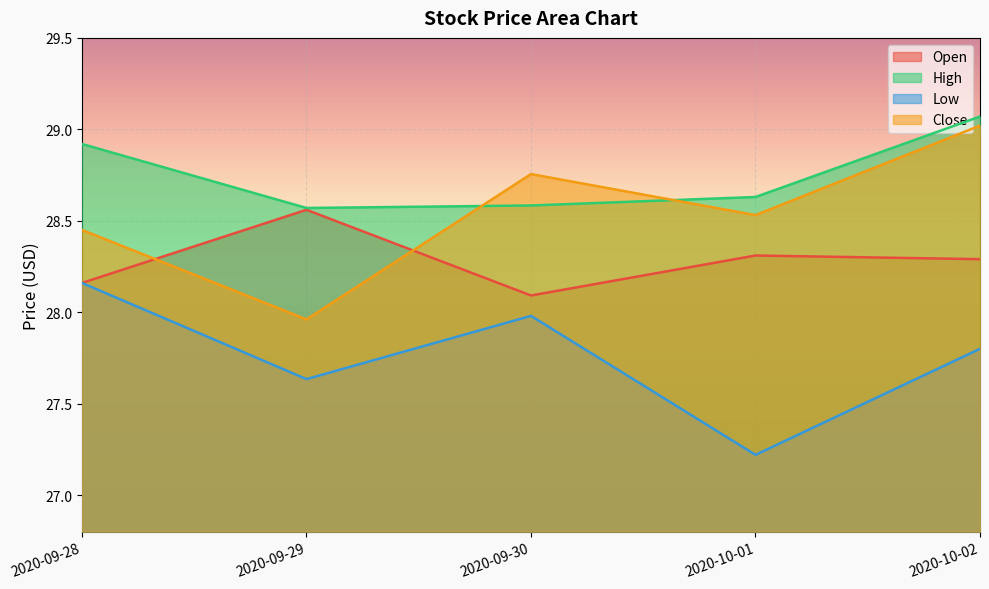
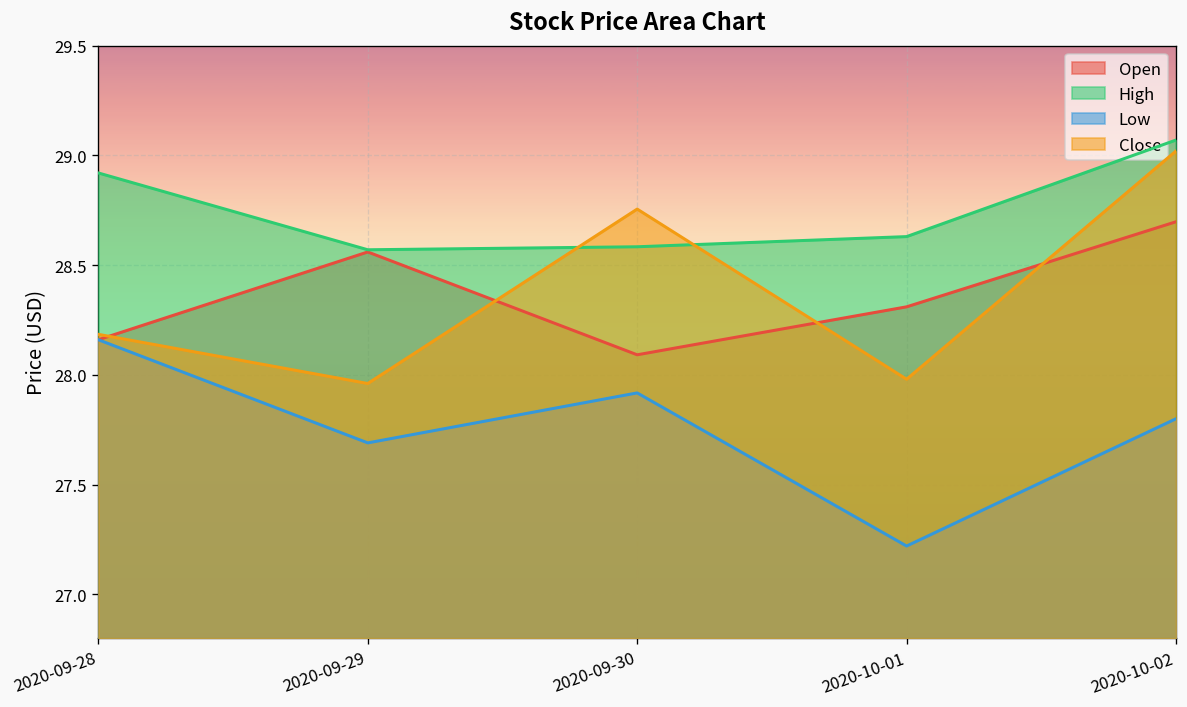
Close, 2020-09-28: 28.45 -> 28.18
Low, 2020-09-29: 27.63 -> 27.69
Low, 2020-09-30: 27.98 -> 27.92
Close, 2020-10-01: 28.53 -> 27.98
Open, 2020-10-02: 28.29 -> 28.70
